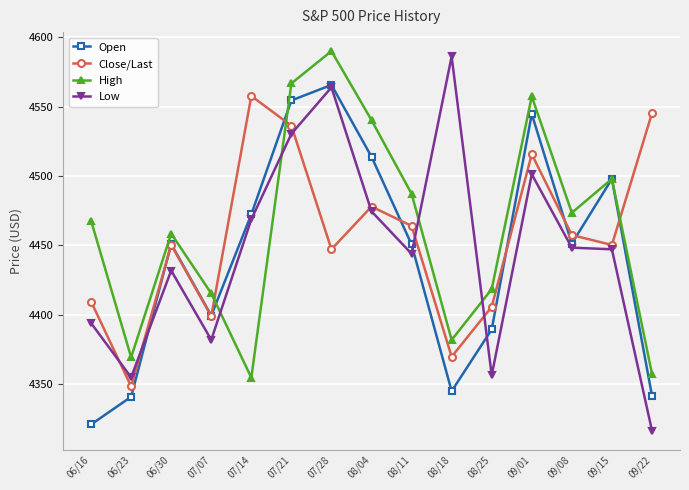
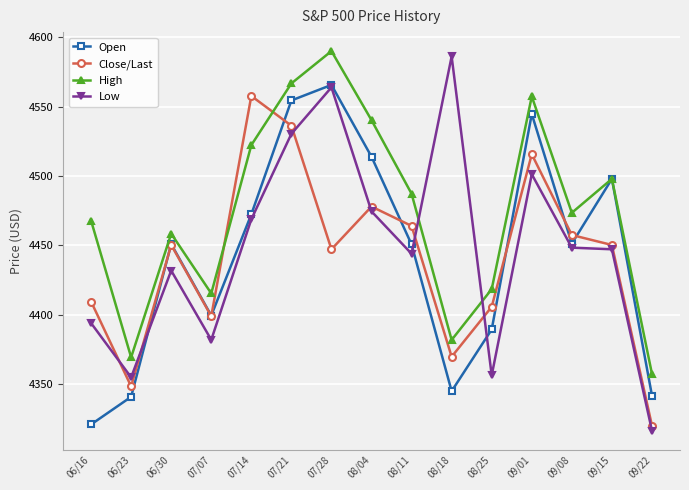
High, 07/14: 4355 -> 4522
Close/Last, 09/22: 4545 -> 4320
